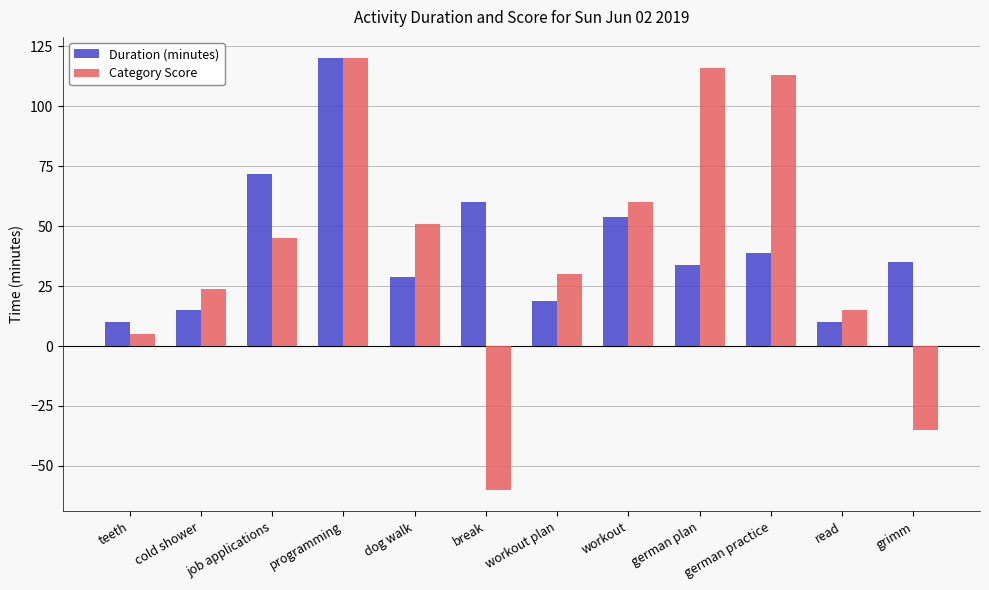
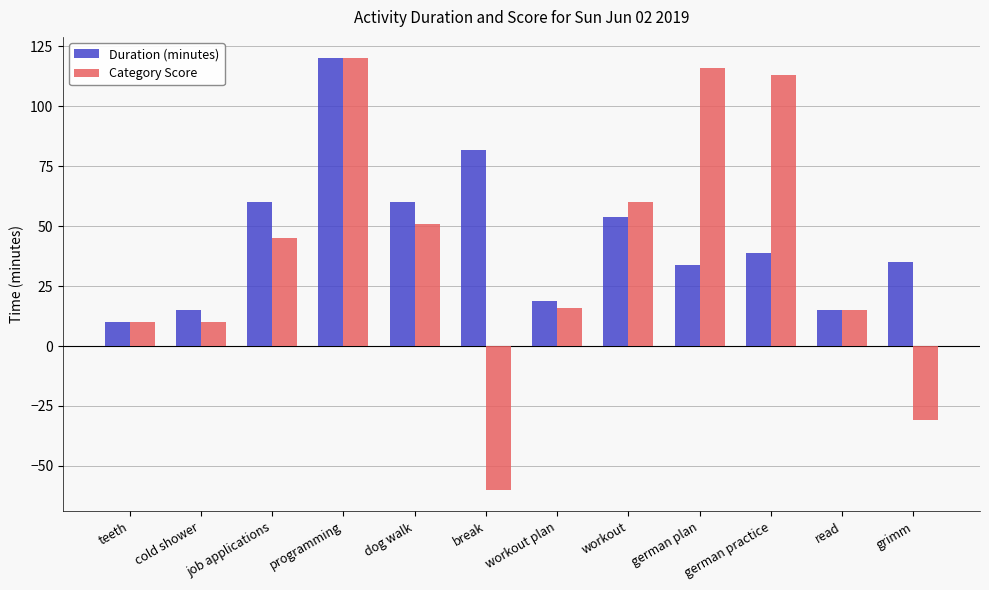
Category Score, teeth: 5 -> 10
Category Score, cold shower: 24 -> 10
Duration (minutes), job applications: 72 -> 60
Duration (minutes), dog walk: 29 -> 60
Duration (minutes), break: 60 -> 82
Category Score, workout plan: 30 -> 16
Duration (minutes), read: 10 -> 15
Category Score, grimm: -35 -> -31
